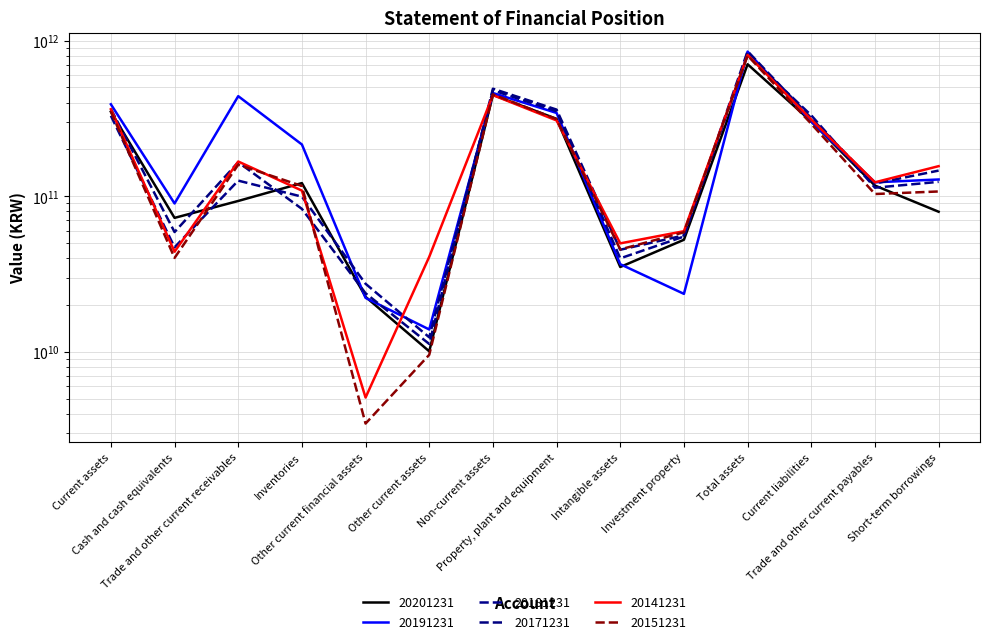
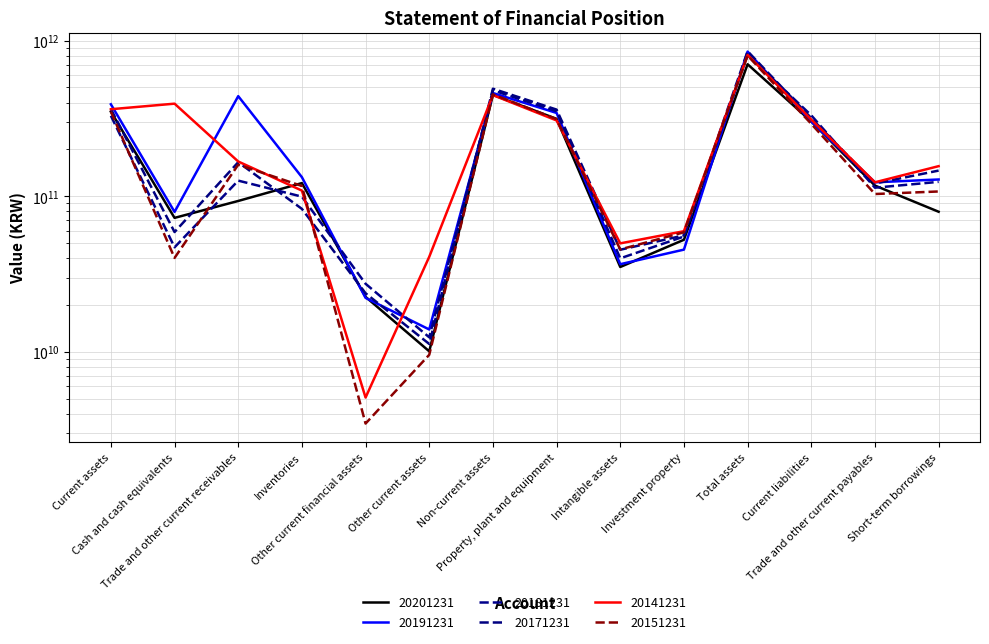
20191231, Cash and cash equivalents: 90000000000 -> 80000000000
20141231, Cash and cash equivalents: 44000000000 -> 390000000000
20191231, Inventories: 220000000000 -> 130000000000
20191231, Investment property: 24000000000 -> 45000000000
